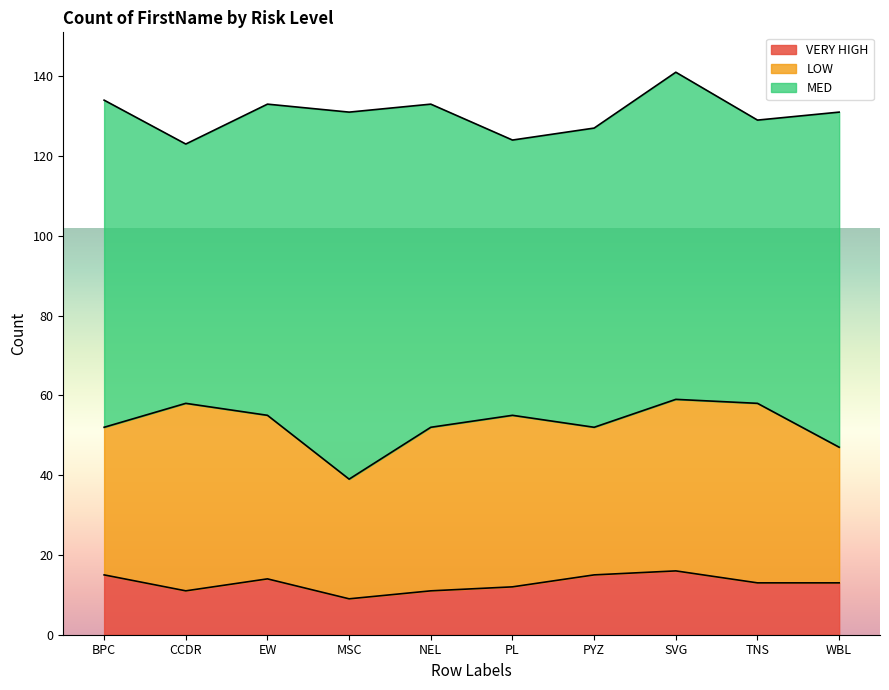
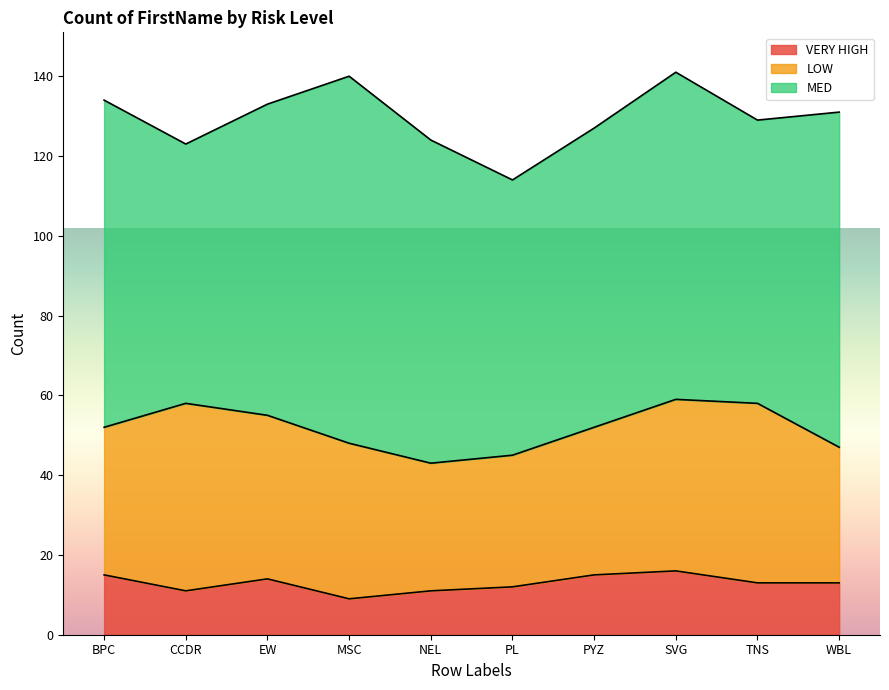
LOW, MSC: 30 -> 39
LOW, NEL: 41 -> 32
LOW, PL: 43 -> 33
